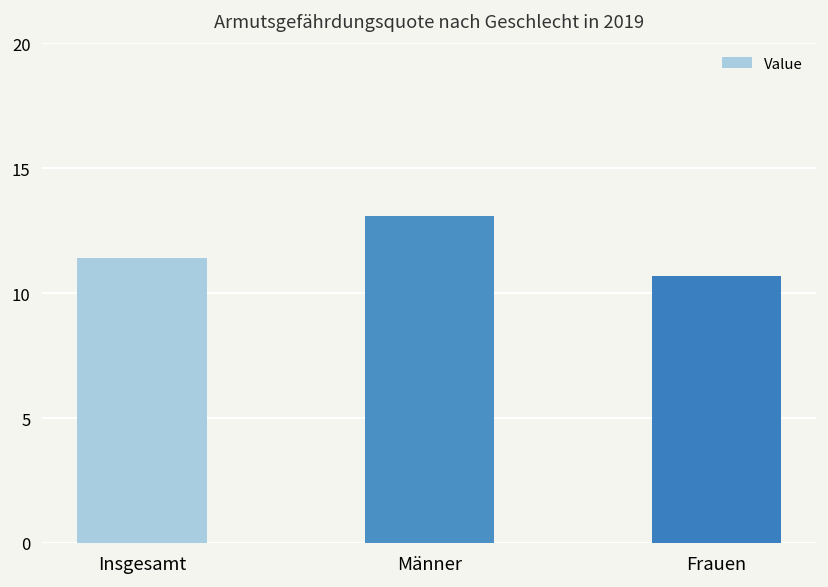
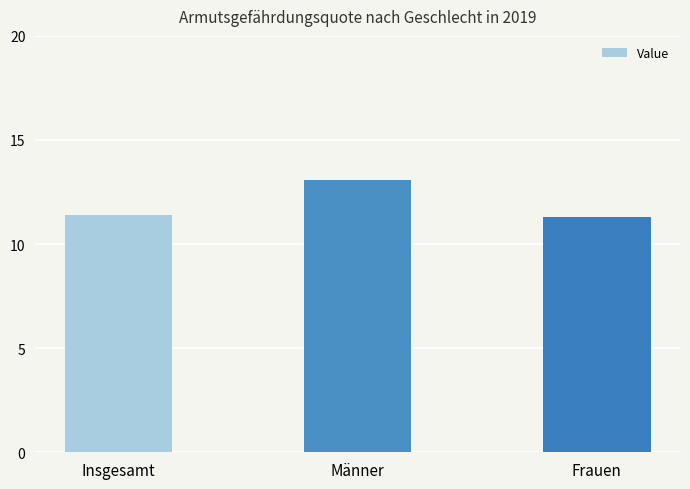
Frauen: 10.7 -> 11.3
